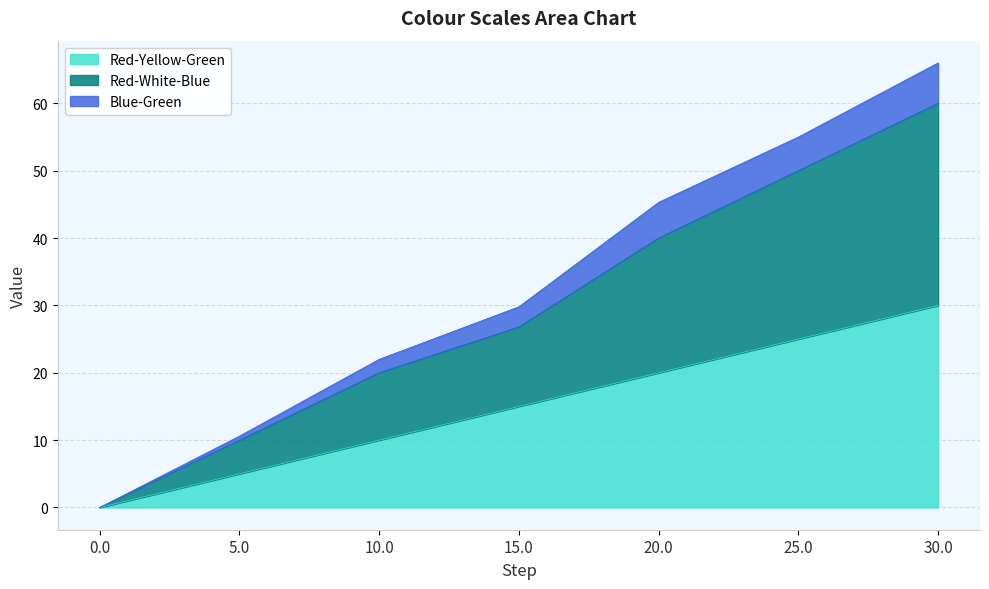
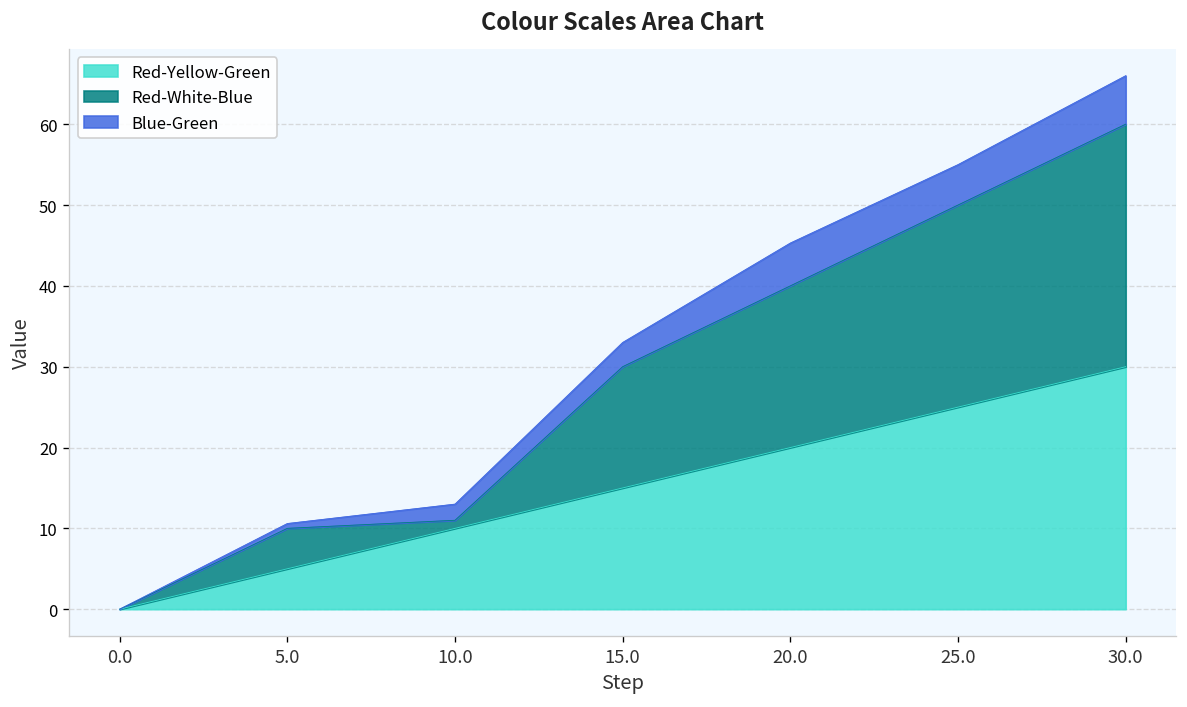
Red-White-Blue, 10.0: 10 -> 1
Red-White-Blue, 15.0: 12 -> 15
